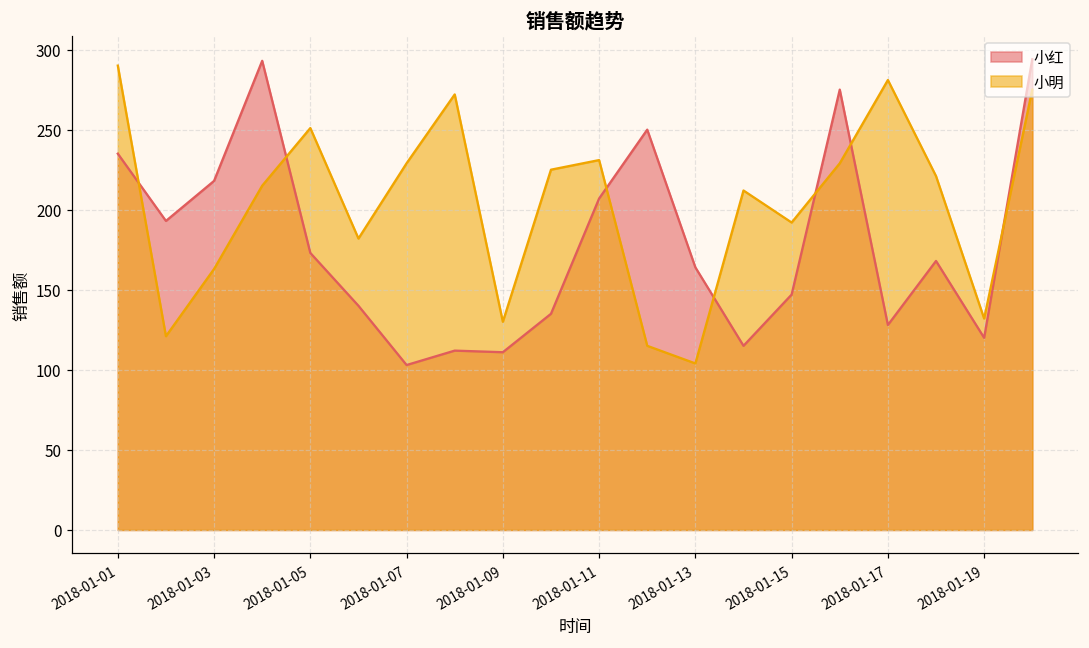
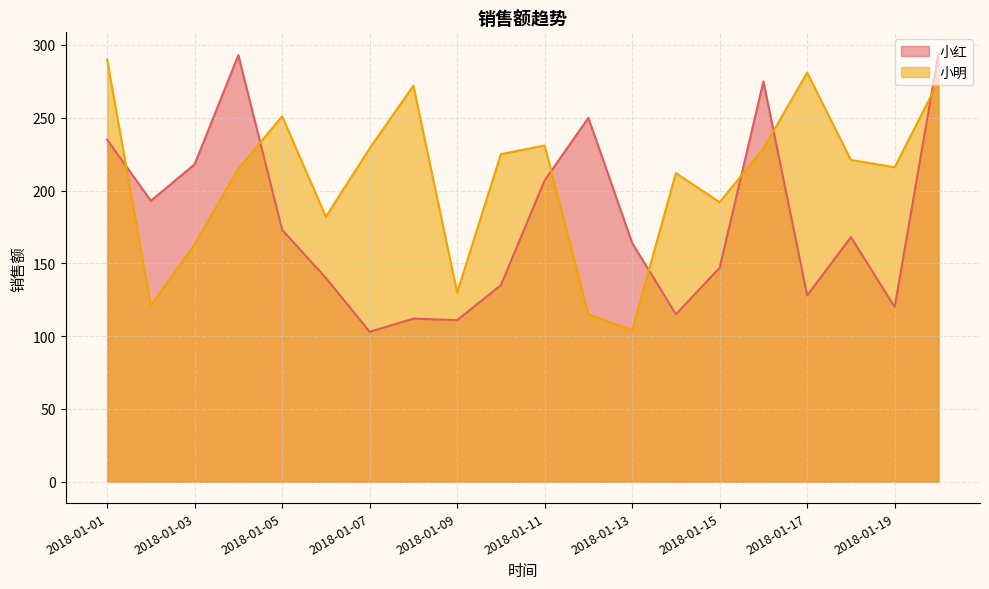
小明, 2018-01-19: 132 -> 216
